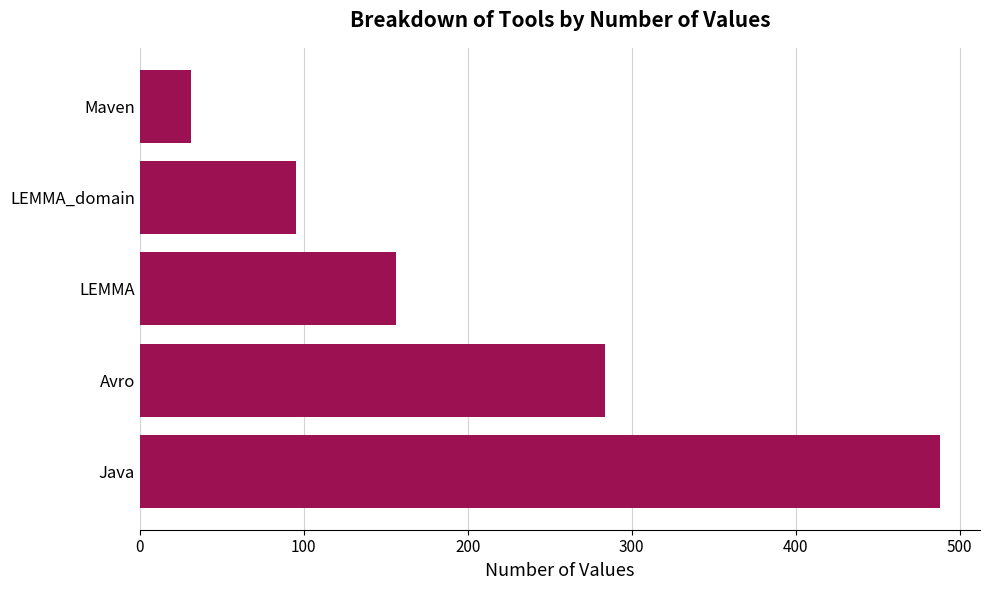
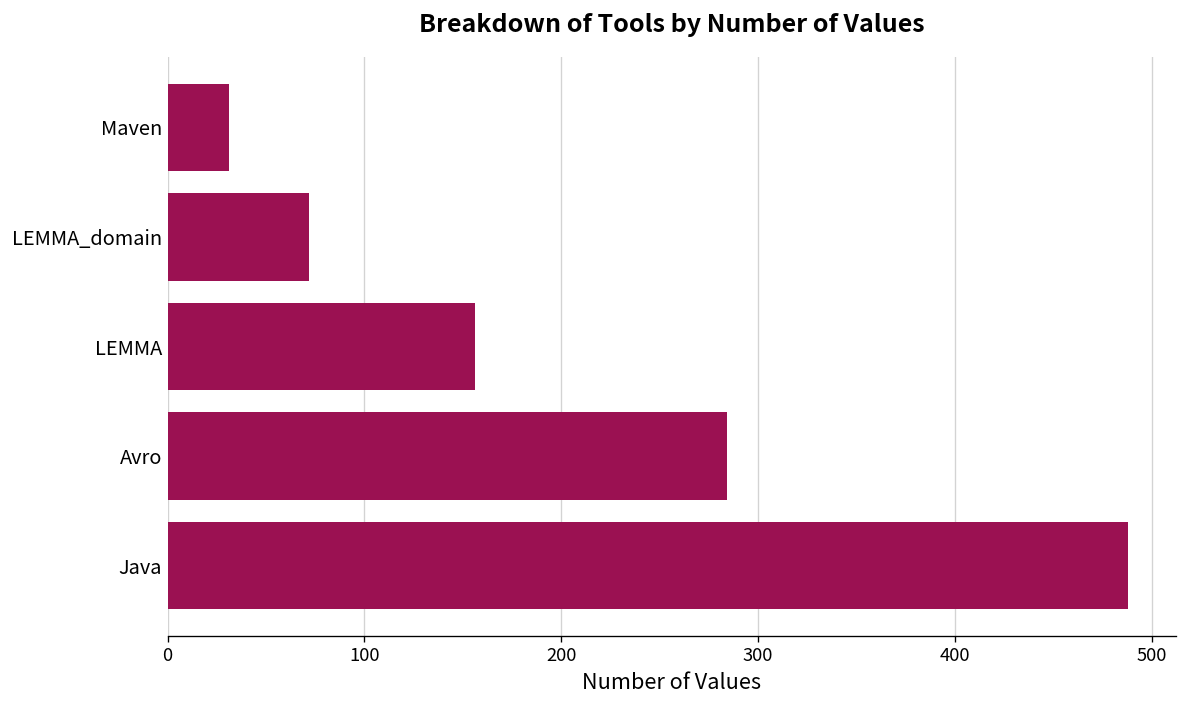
LEMMA_domain: 95 -> 72
